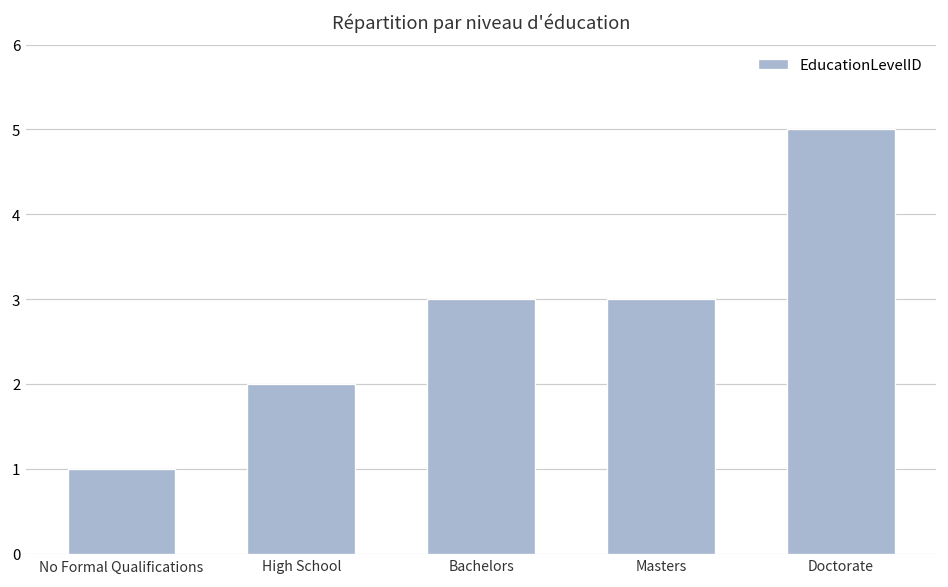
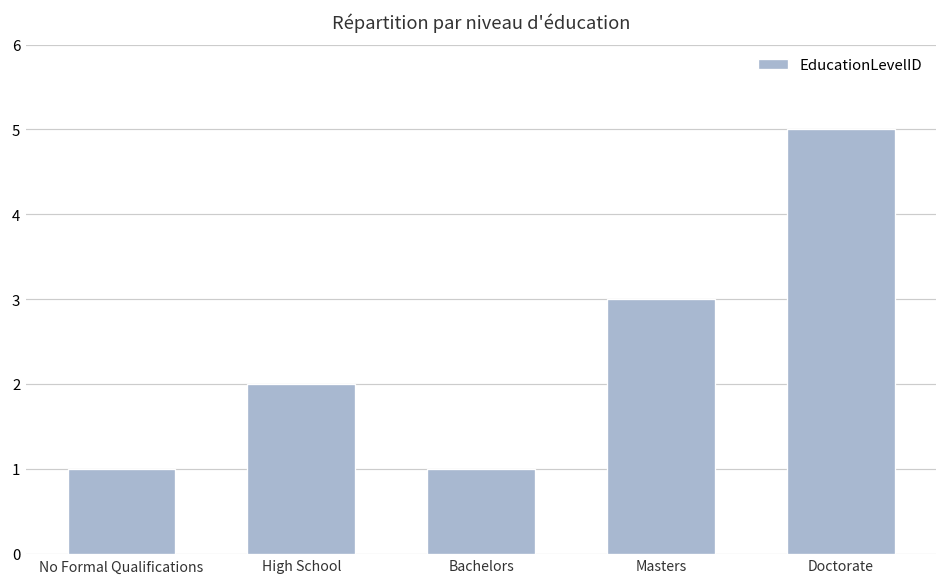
Bachelors: 3 -> 1
